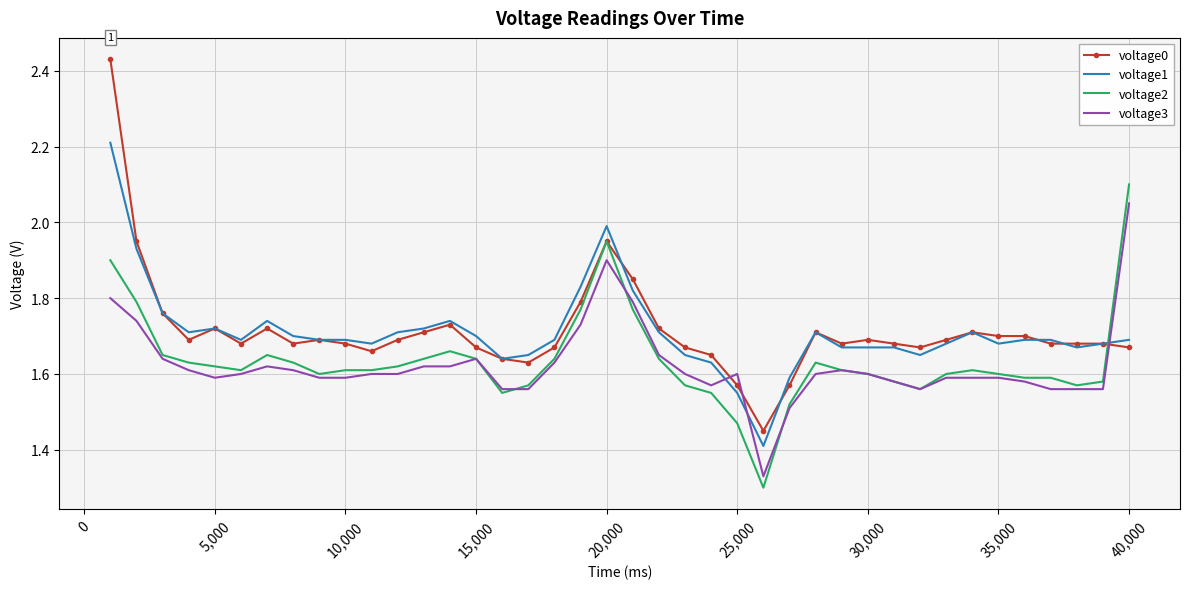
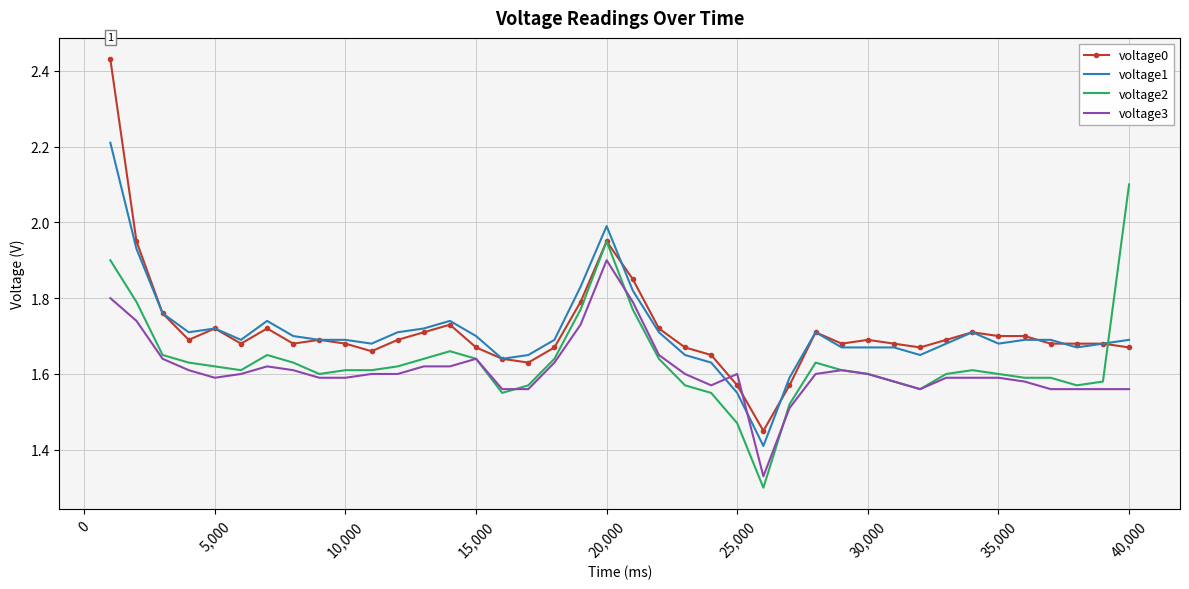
voltage3, 40,000: 2.05 -> 1.56
